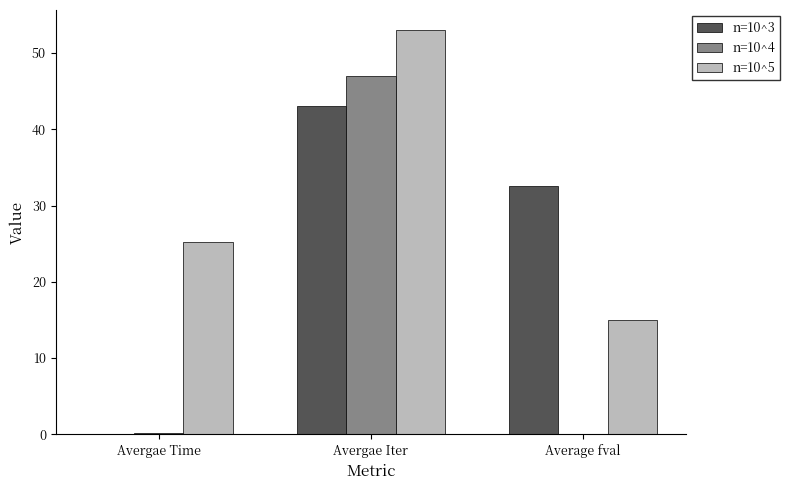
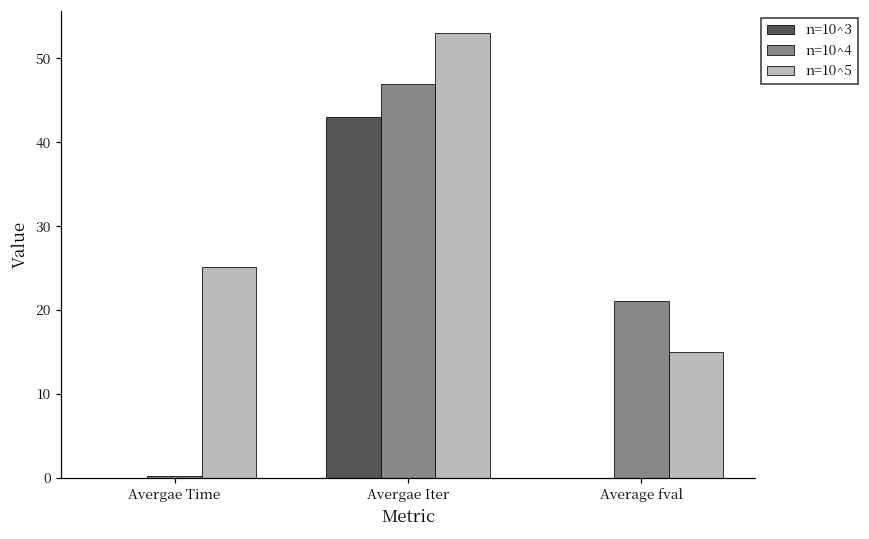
n=10^3, Average fval: 33 -> 0
n=10^4, Average fval: 0 -> 21
